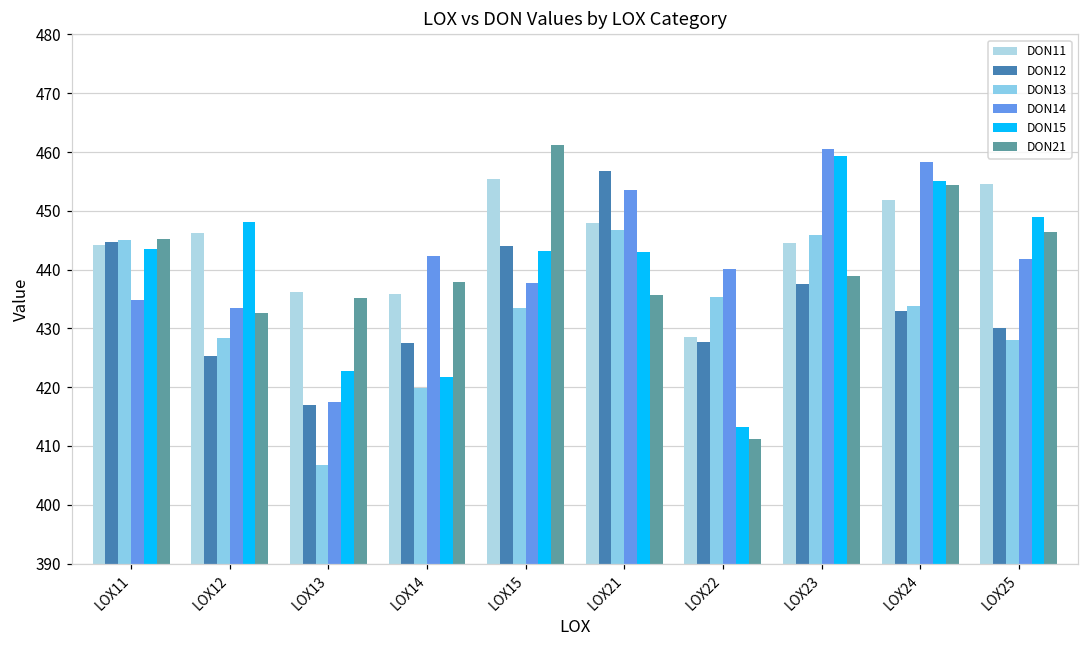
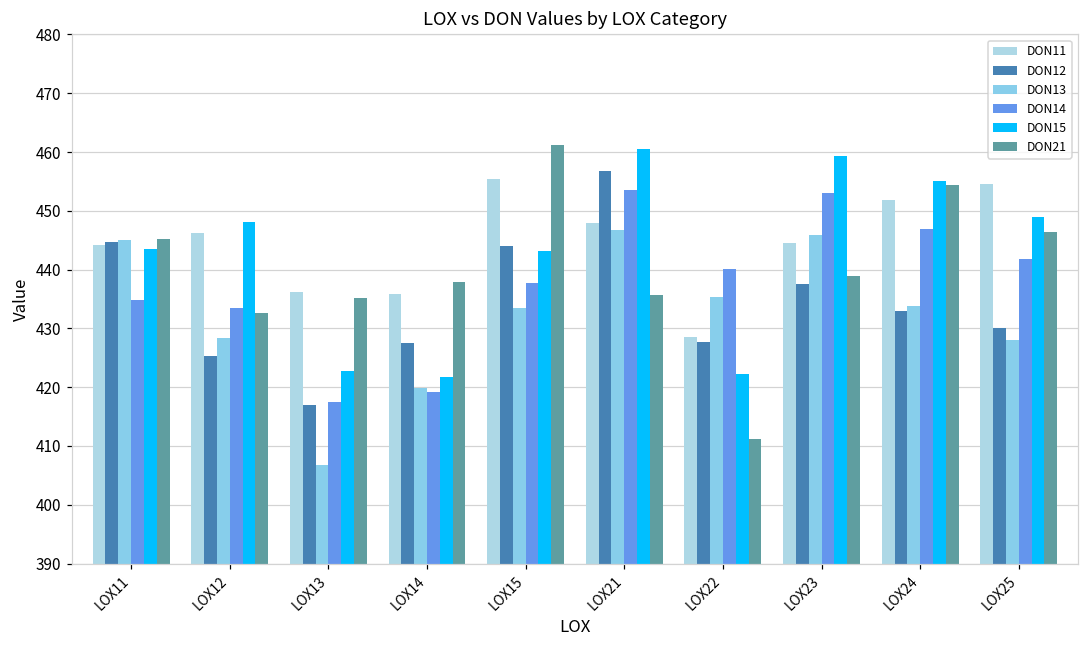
DON14, LOX14: 442 -> 419
DON15, LOX21: 443 -> 461
DON15, LOX22: 413 -> 422
DON14, LOX23: 461 -> 453
DON14, LOX24: 458 -> 447
